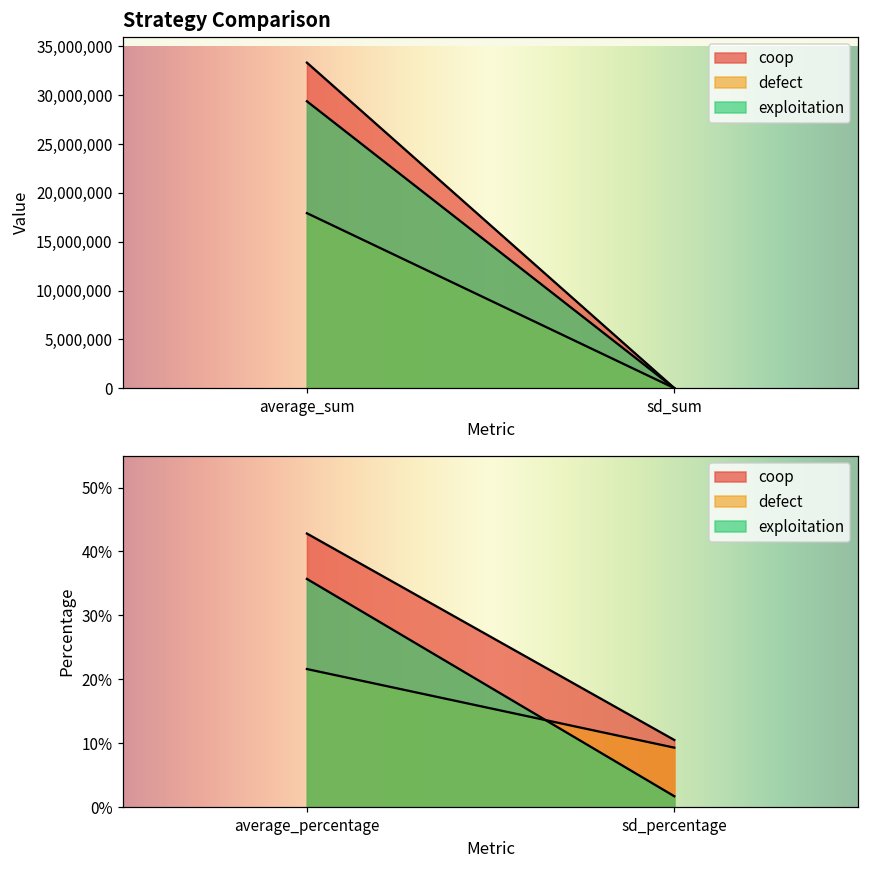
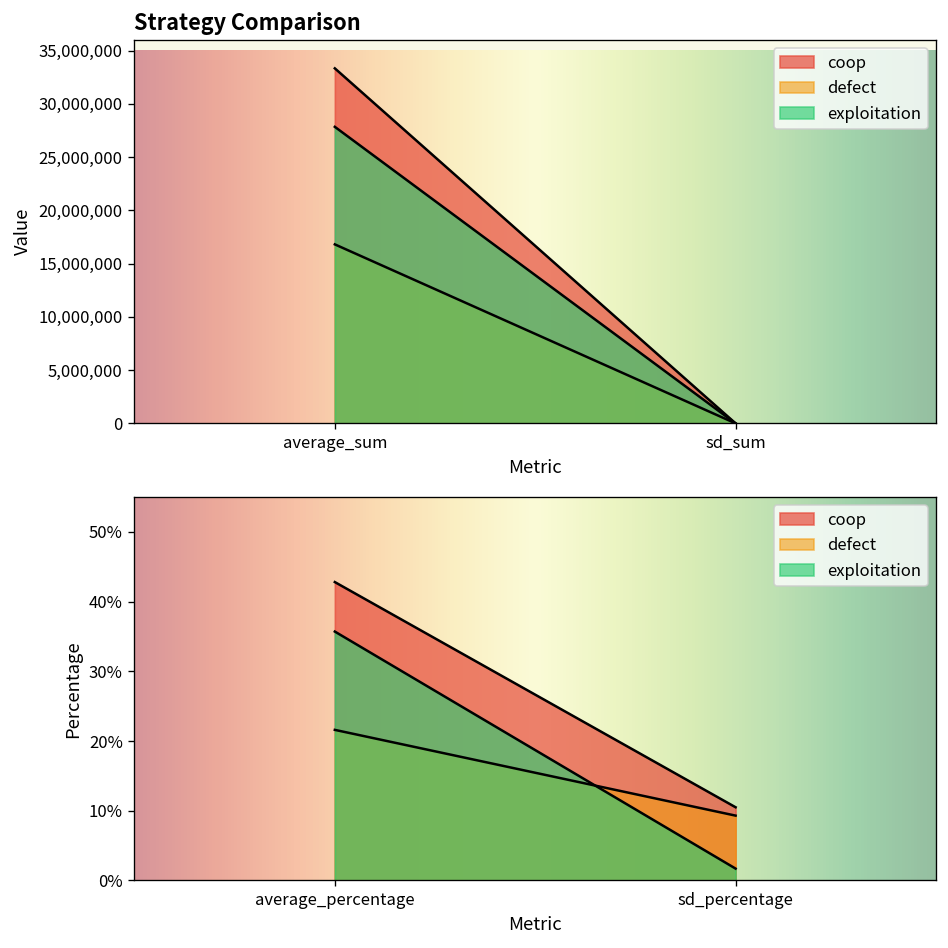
Strategy Comparison, defect, average_sum: 18,000,000 -> 17,000,000
Strategy Comparison, exploitation, average_sum: 29,000,000 -> 28,000,000
